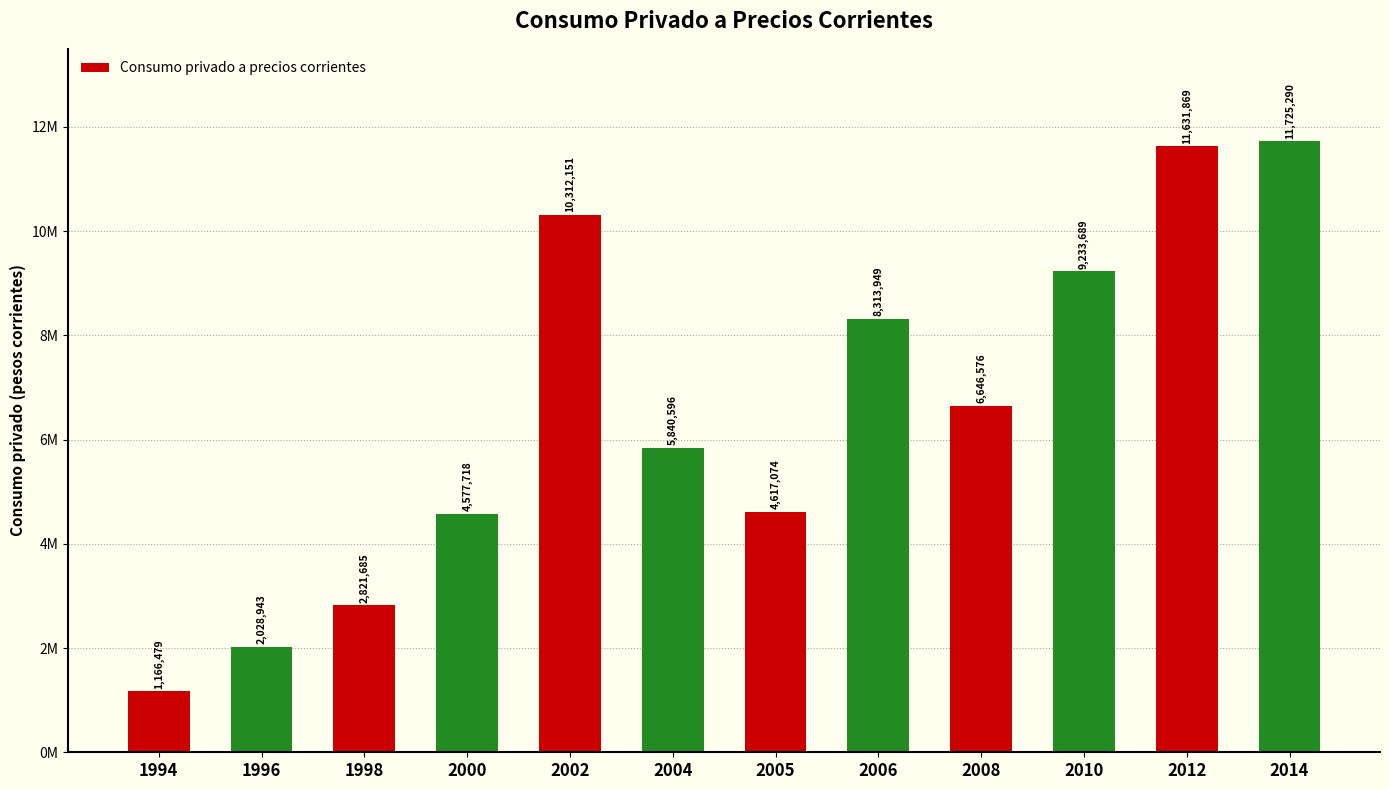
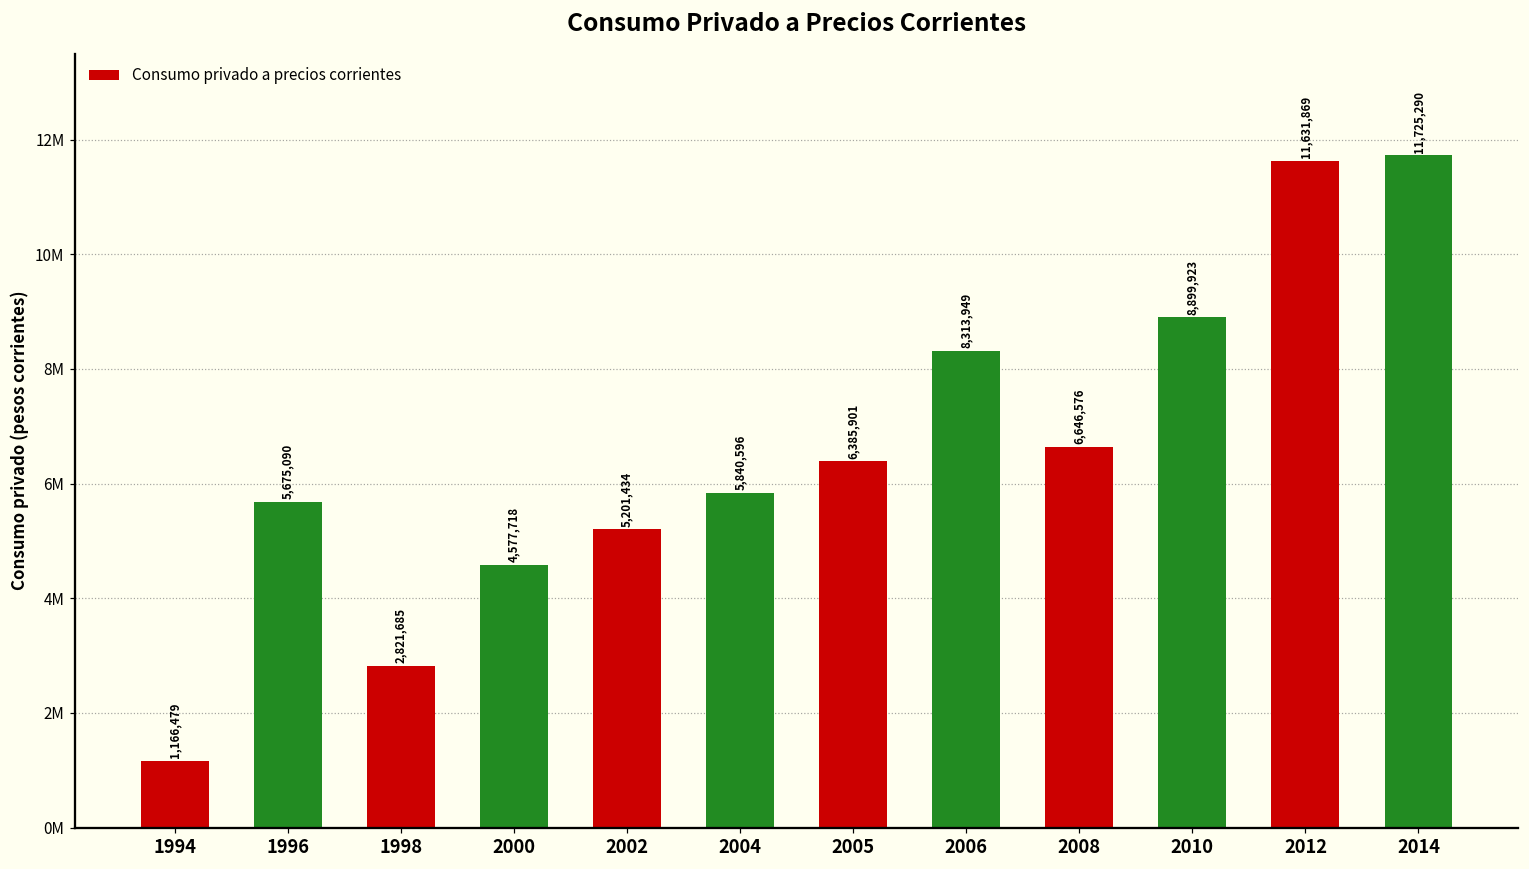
1996: 2,028,943 -> 5,675,090
2002: 10,312,151 -> 5,201,434
2005: 4,617,074 -> 6,385,901
2010: 9,233,689 -> 8,899,923
